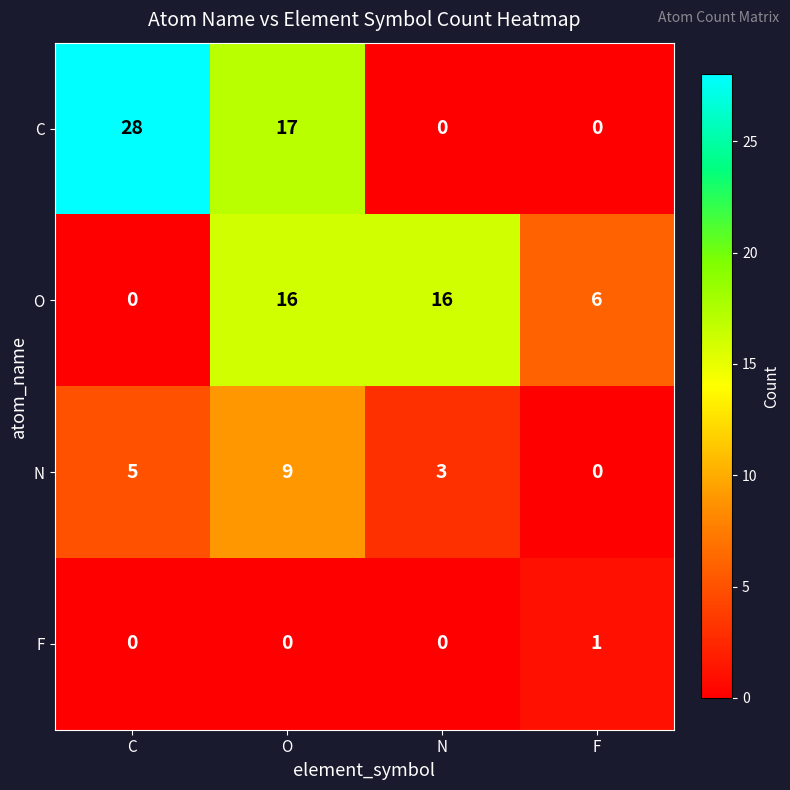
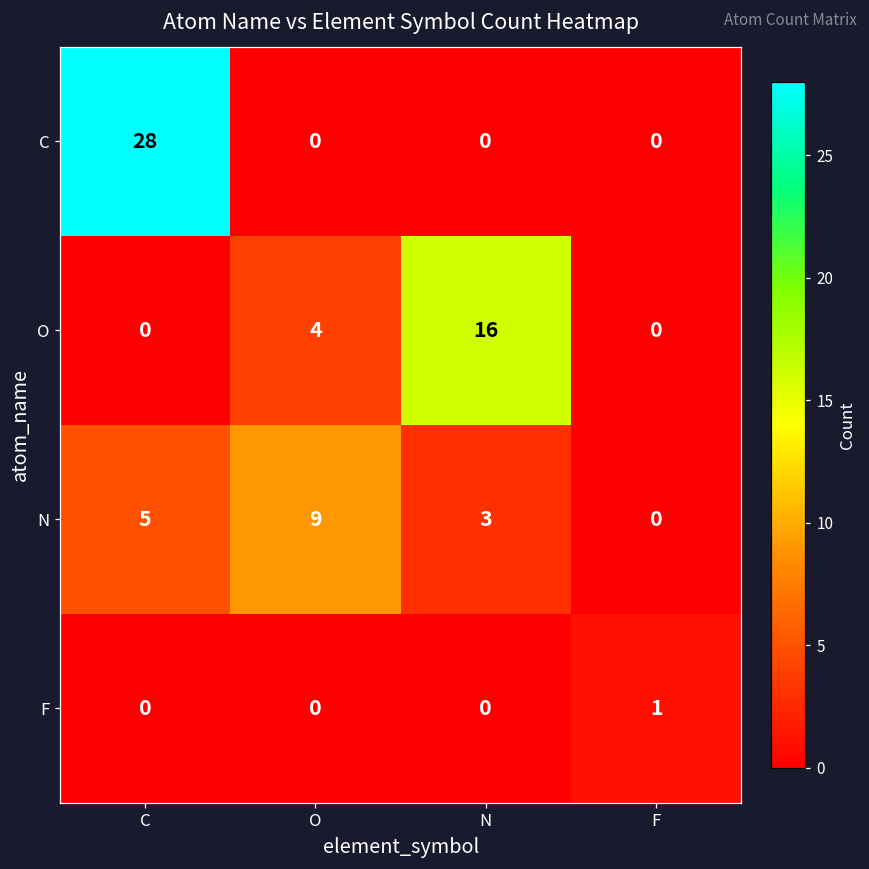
C, O: 17 -> 0
O, O: 16 -> 4
O, F: 6 -> 0
